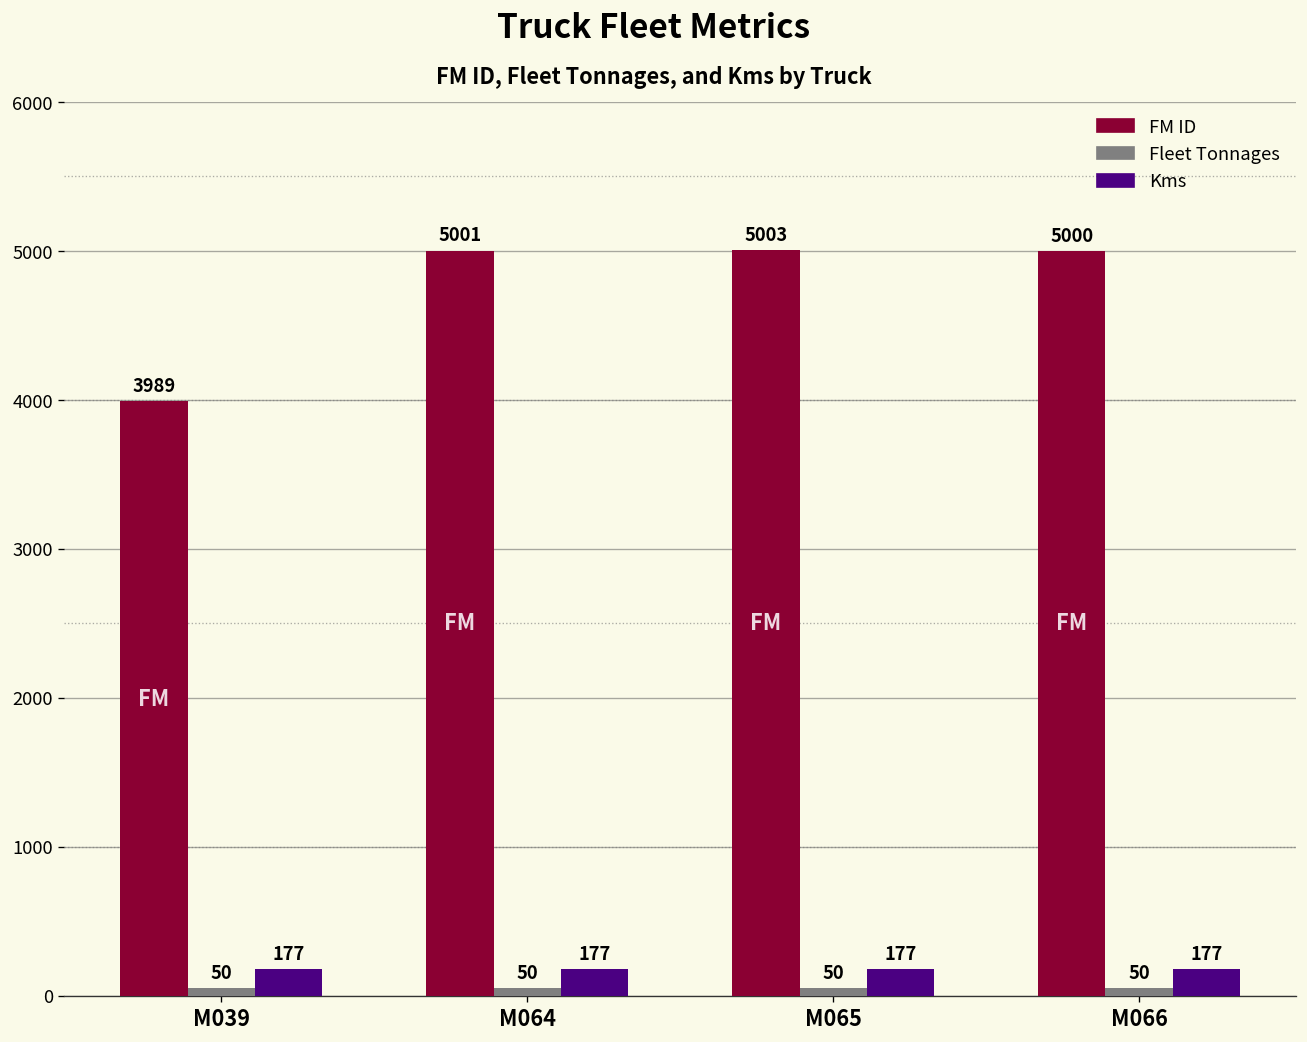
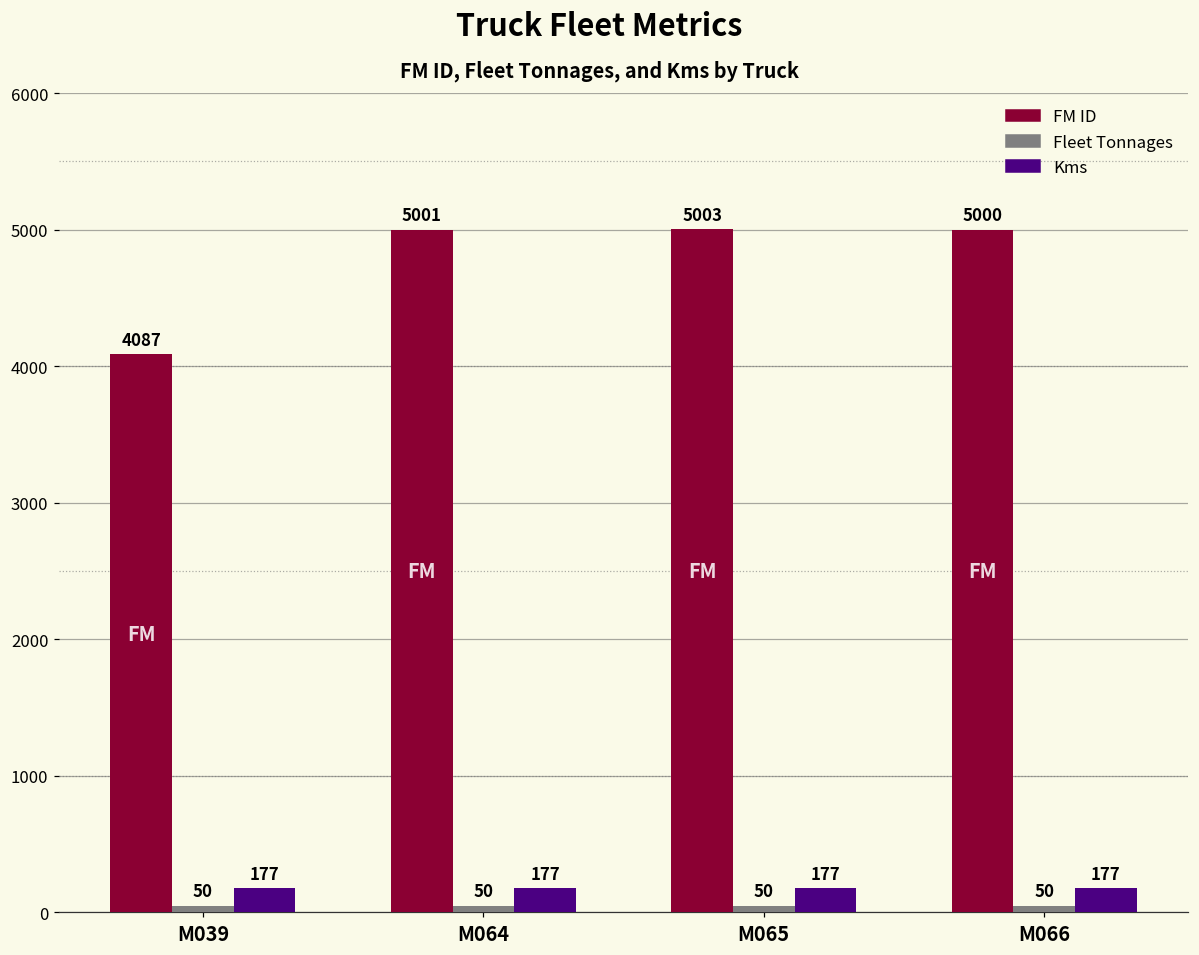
FM ID, M039: 3989 -> 4087
